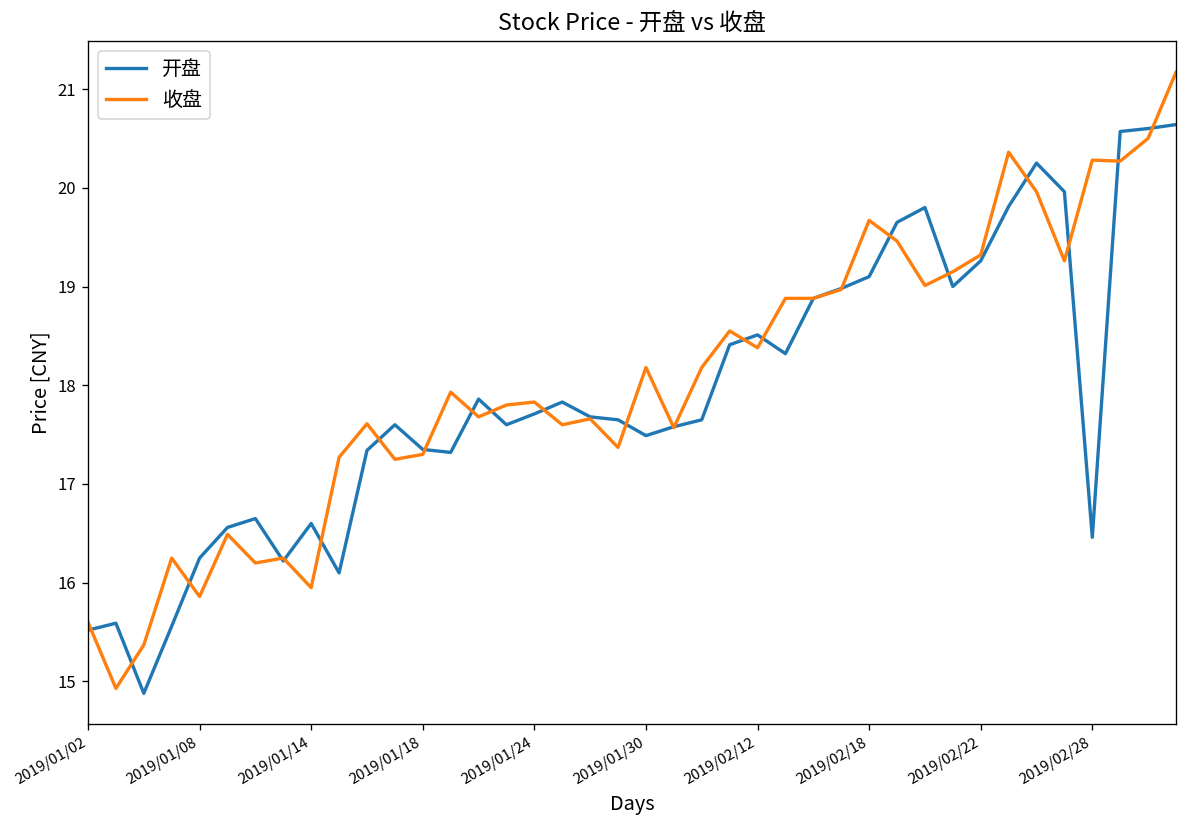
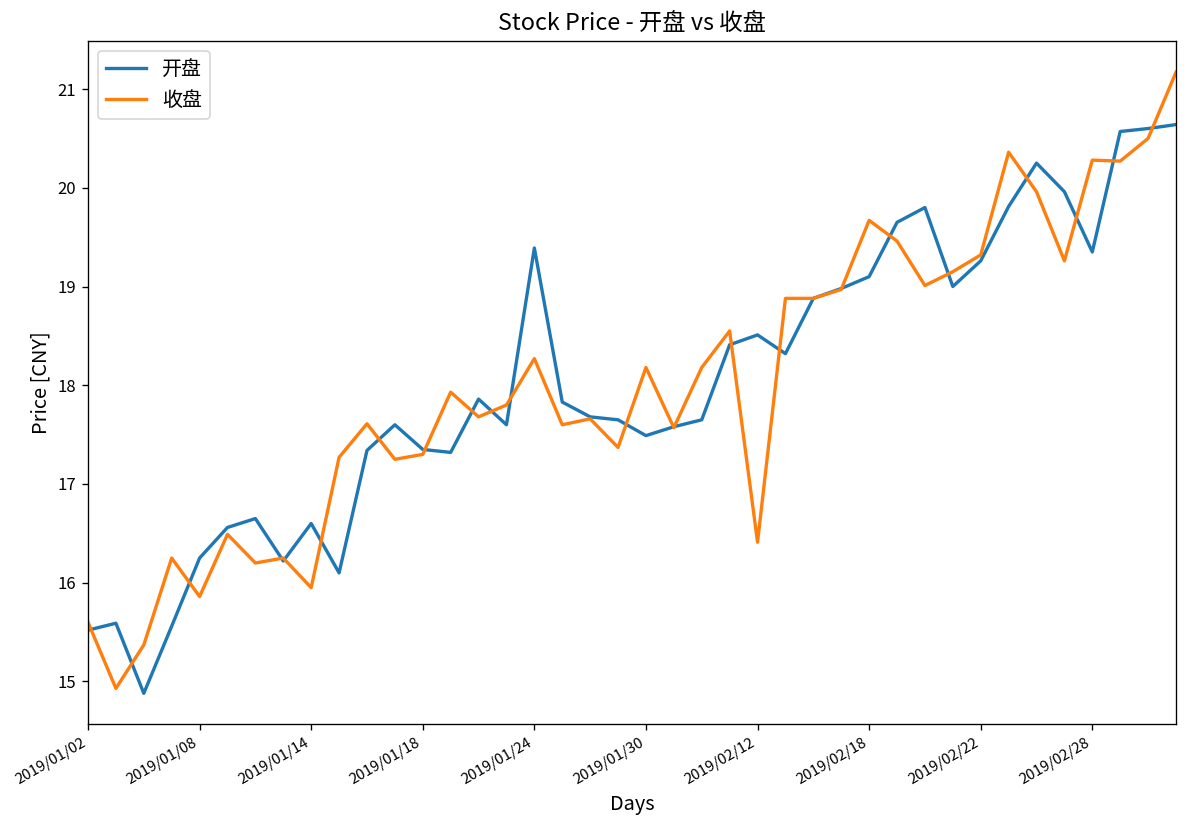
开盘, 2019/01/24: 17.7 -> 19.4
收盘, 2019/01/24: 17.8 -> 18.3
收盘, 2019/02/12: 18.4 -> 16.4
开盘, 2019/02/28: 16.5 -> 19.4
